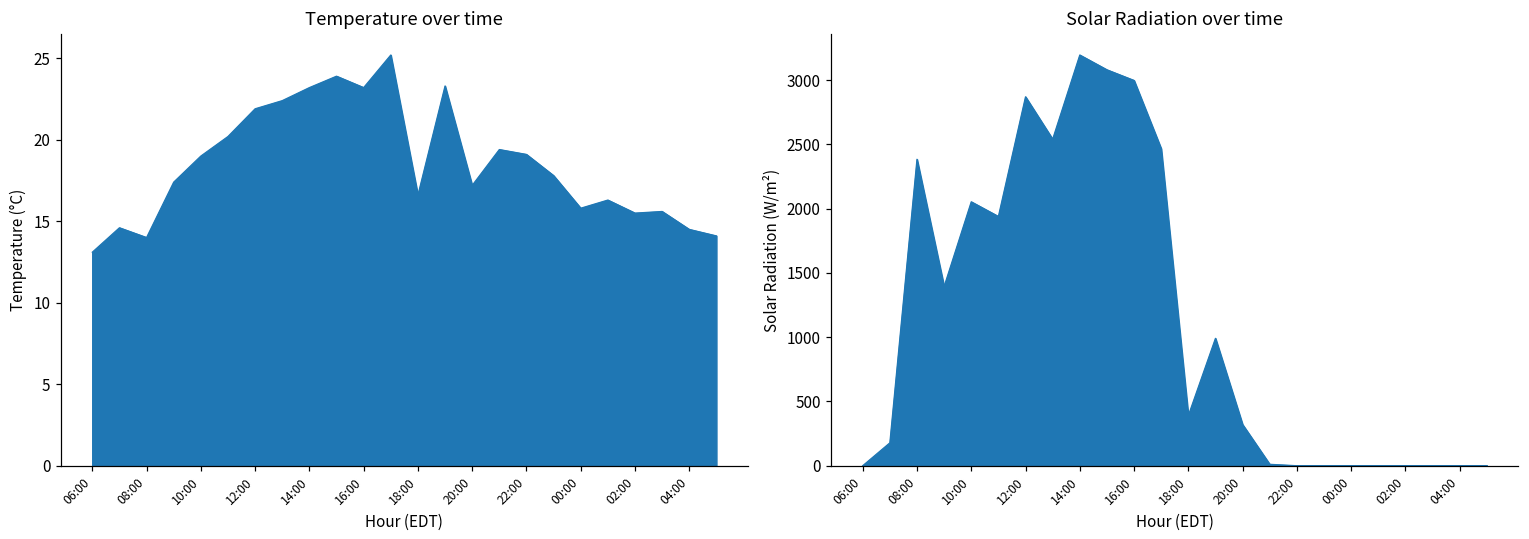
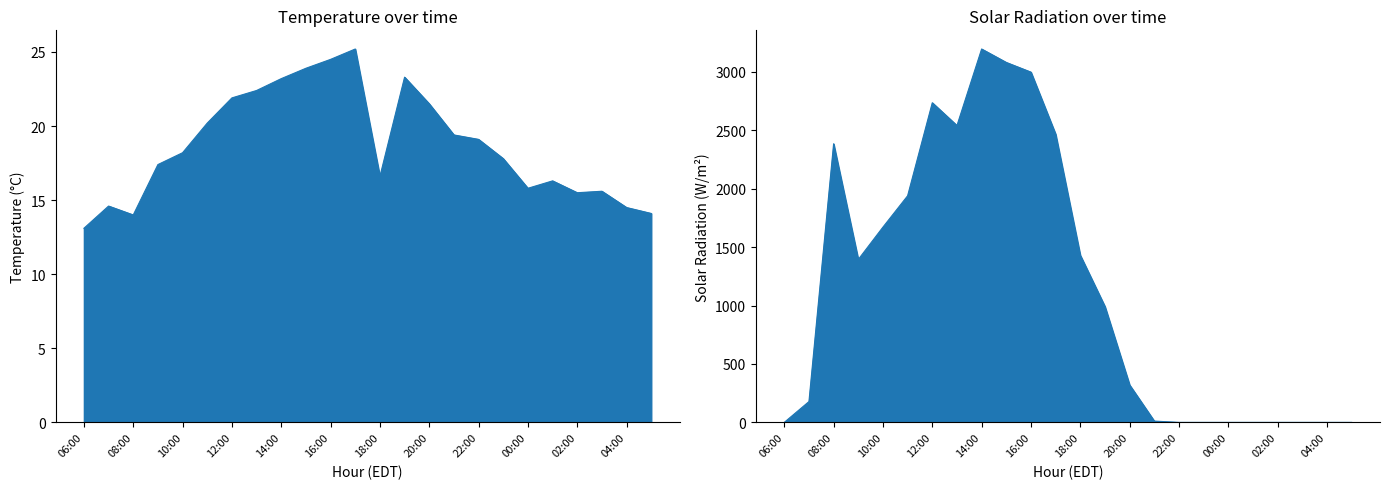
Temperature over time, 10:00: 19.0 -> 18.2
Temperature over time, 16:00: 23.2 -> 24.5
Temperature over time, 20:00: 17.2 -> 21.5
Solar Radiation over time, 10:00: 2050 -> 1670
Solar Radiation over time, 12:00: 2870 -> 2740
Solar Radiation over time, 18:00: 390 -> 1430
